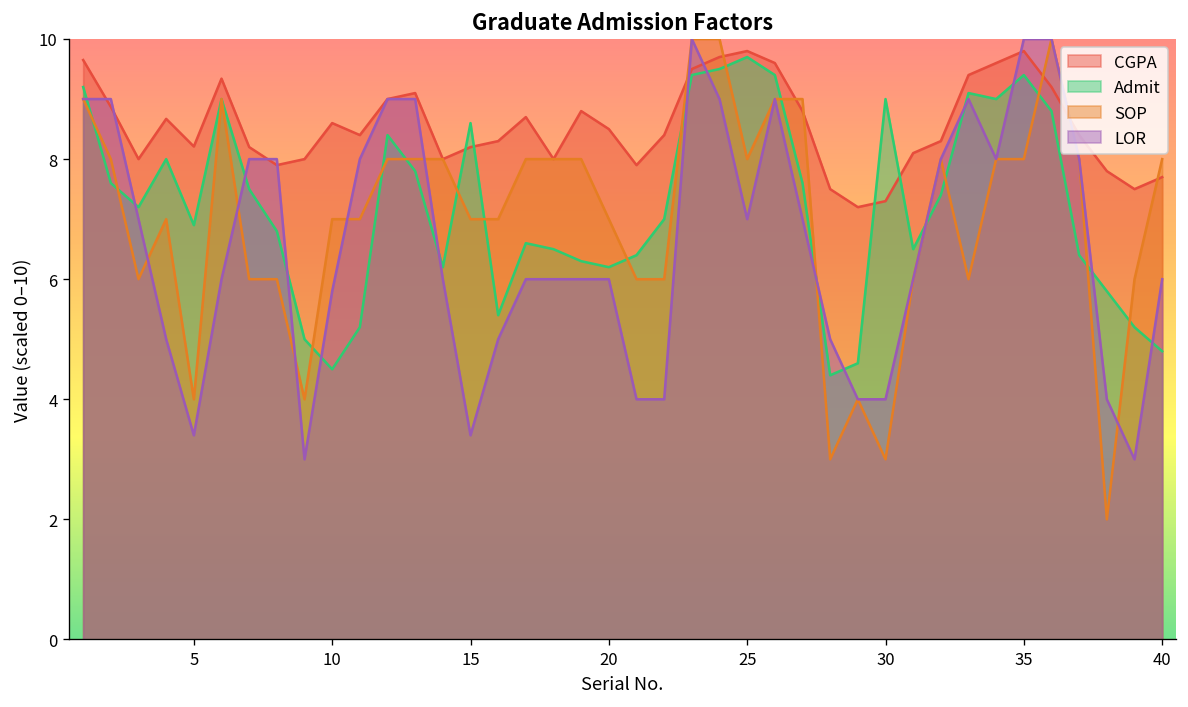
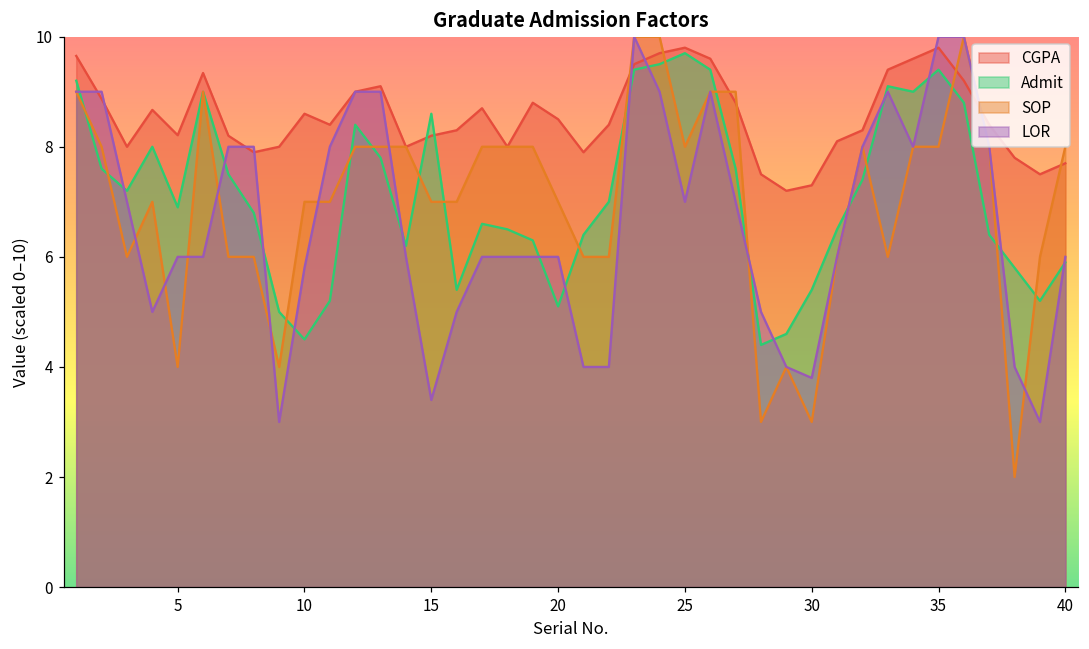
LOR, 5: 3.4 -> 6.0
Admit, 20: 6.2 -> 5.1
Admit, 30: 9.0 -> 5.4
LOR, 30: 4.0 -> 3.8
Admit, 40: 4.8 -> 5.9
